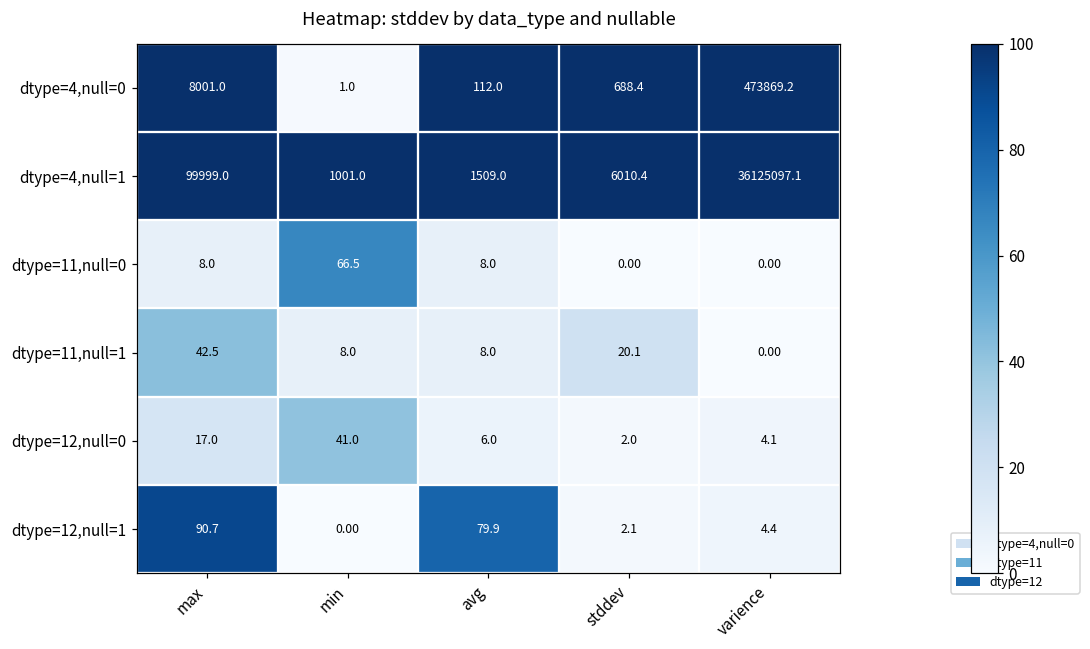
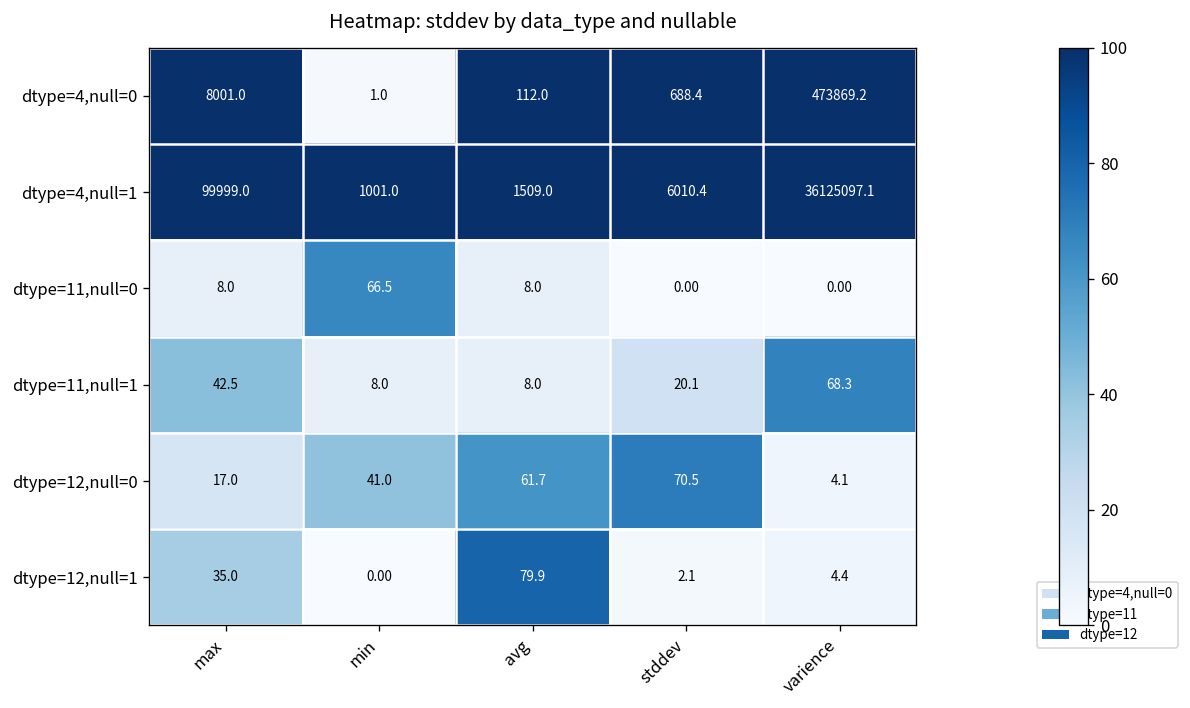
dtype=11,null=1, varience: 0.00 -> 68.3
dtype=12,null=0, avg: 6.0 -> 61.7
dtype=12,null=0, stddev: 2.0 -> 70.5
dtype=12,null=1, max: 90.7 -> 35.0
